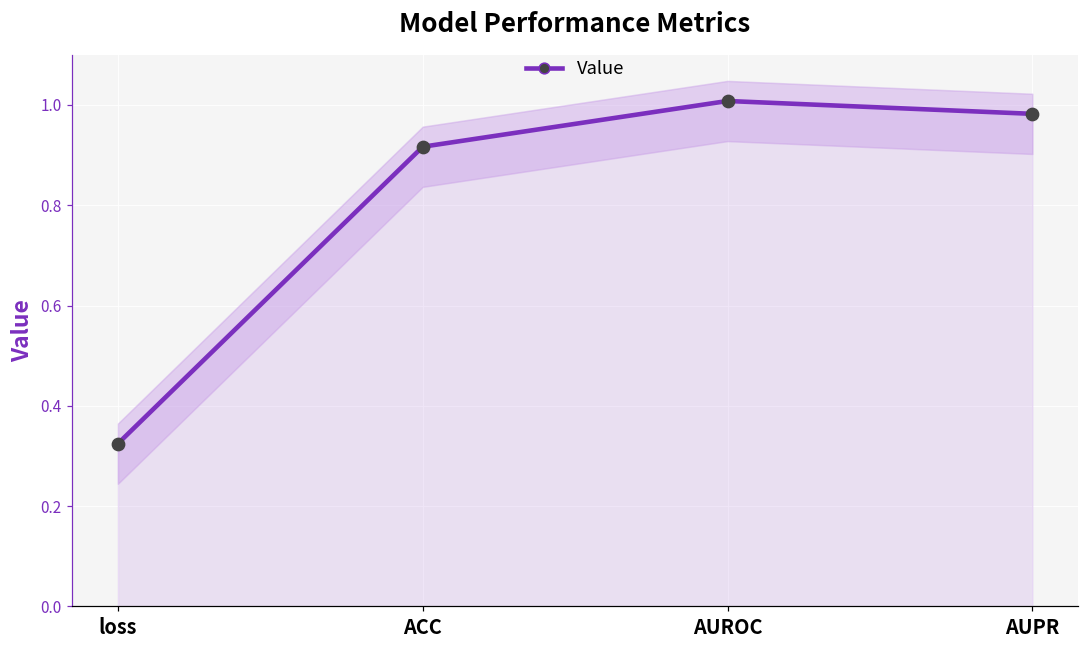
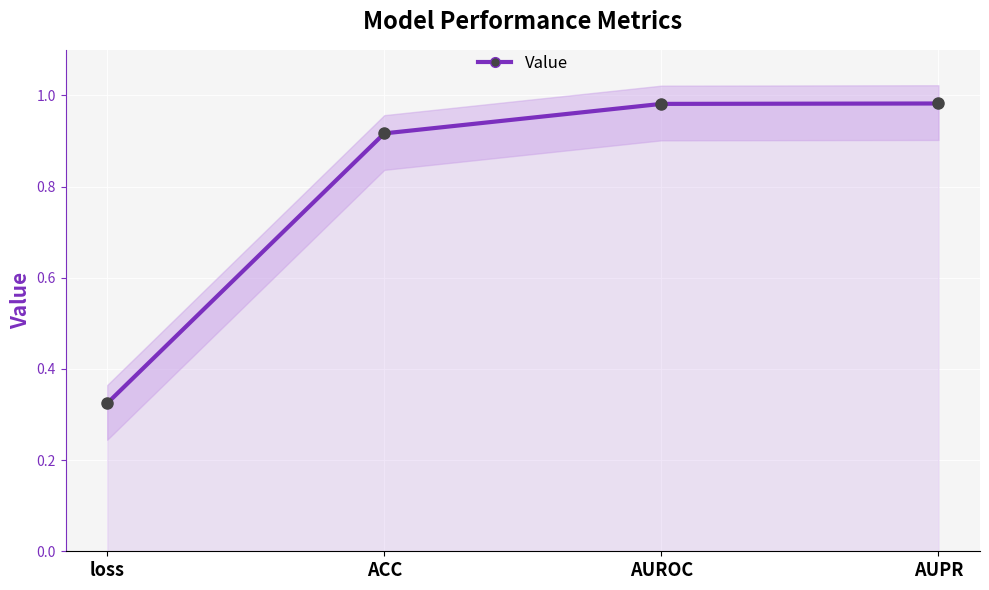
Value, AUROC: 1.01 -> 0.98
